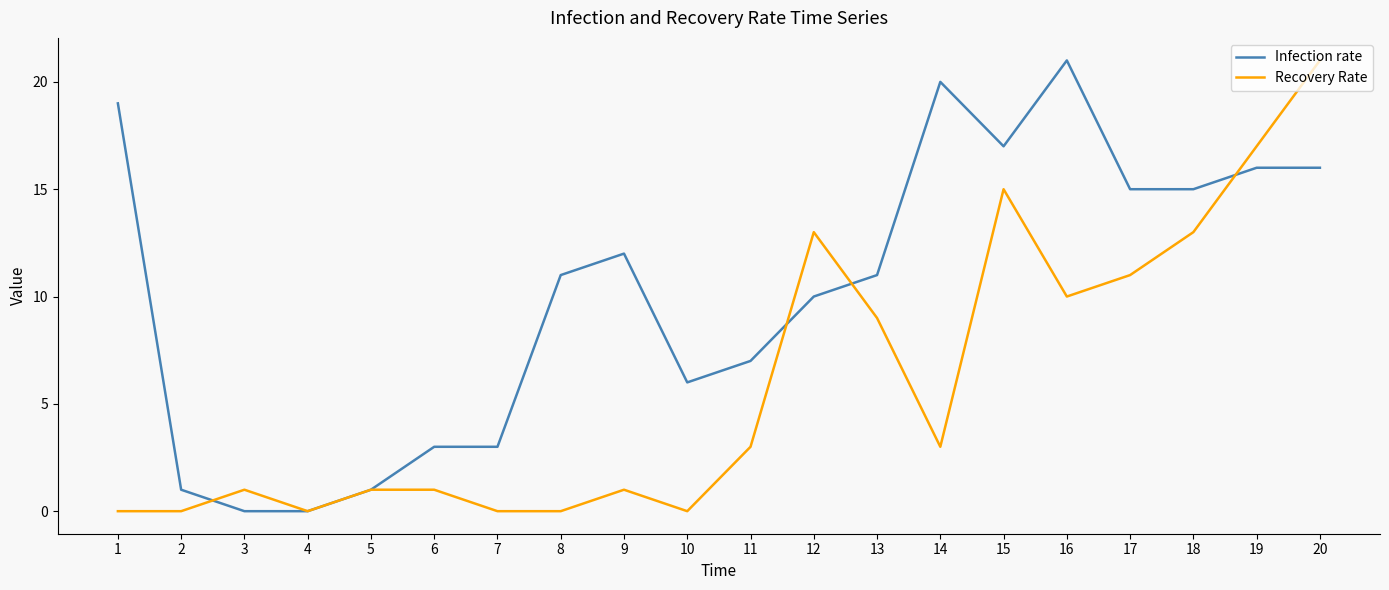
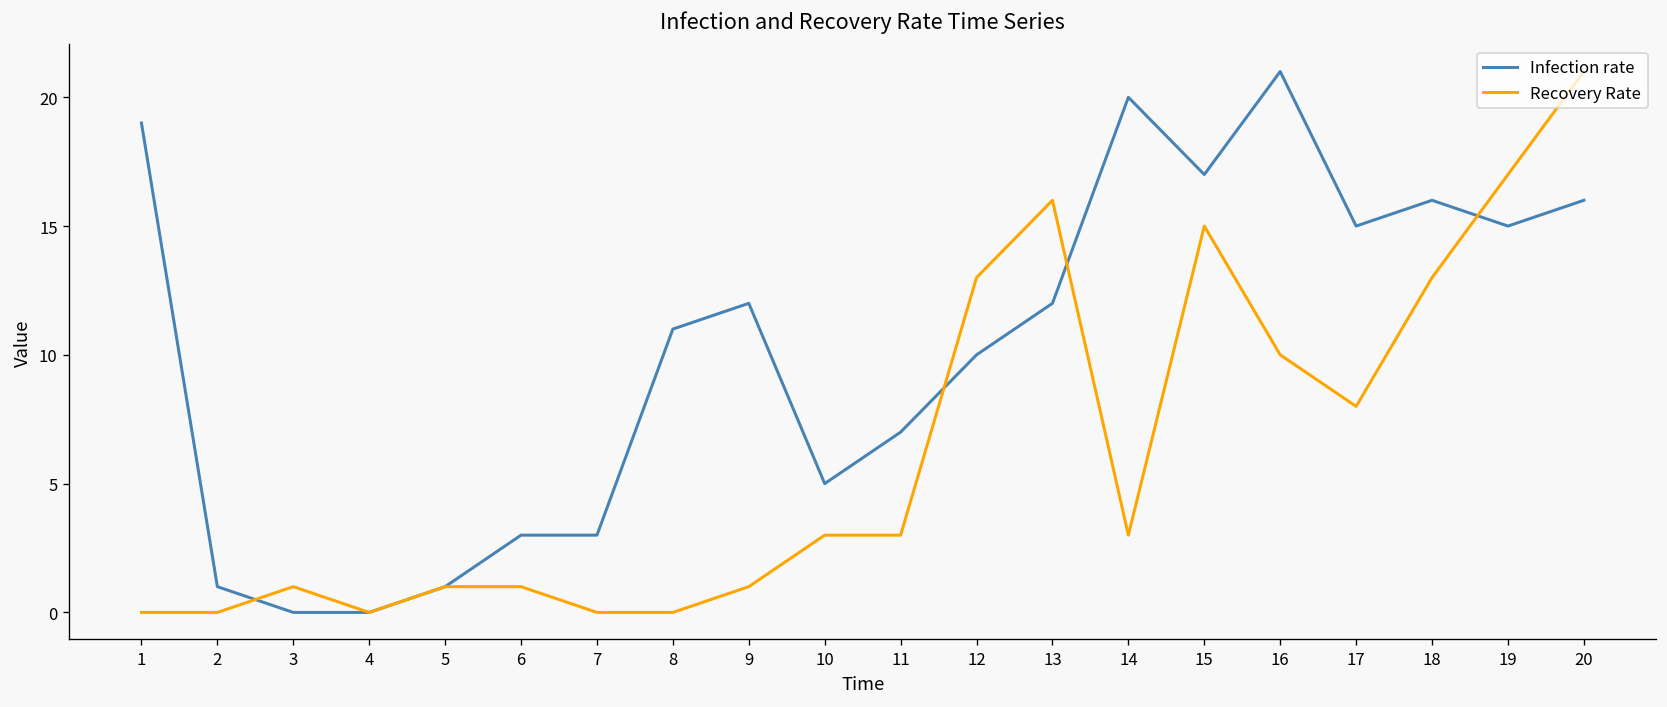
Infection rate, 10: 6 -> 5
Recovery Rate, 10: 0 -> 3
Infection rate, 13: 11 -> 12
Recovery Rate, 13: 9 -> 16
Recovery Rate, 17: 11 -> 8
Infection rate, 18: 15 -> 16
Infection rate, 19: 16 -> 15
